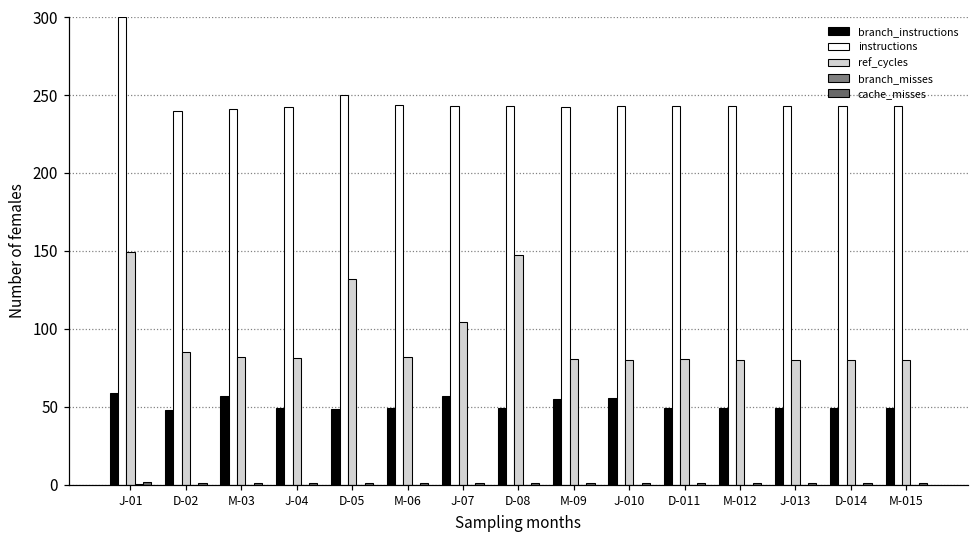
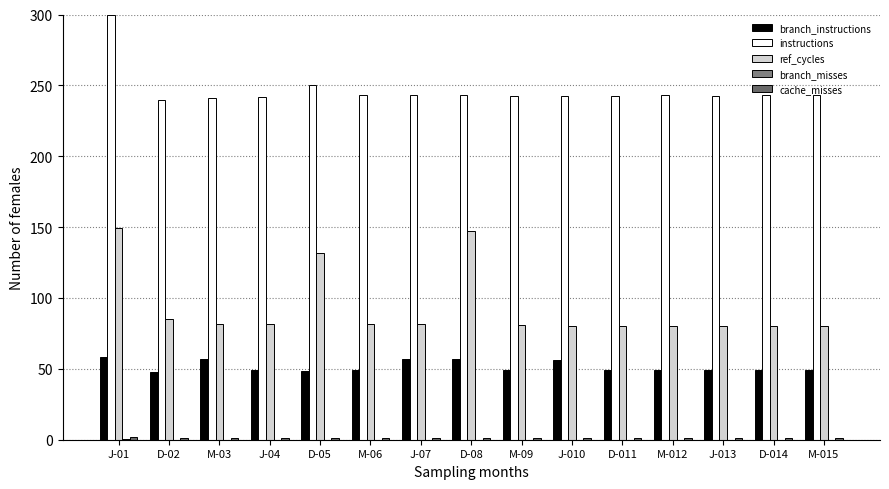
ref_cycles, J-07: 104 -> 81
branch_instructions, D-08: 49 -> 57
branch_instructions, M-09: 55 -> 49
